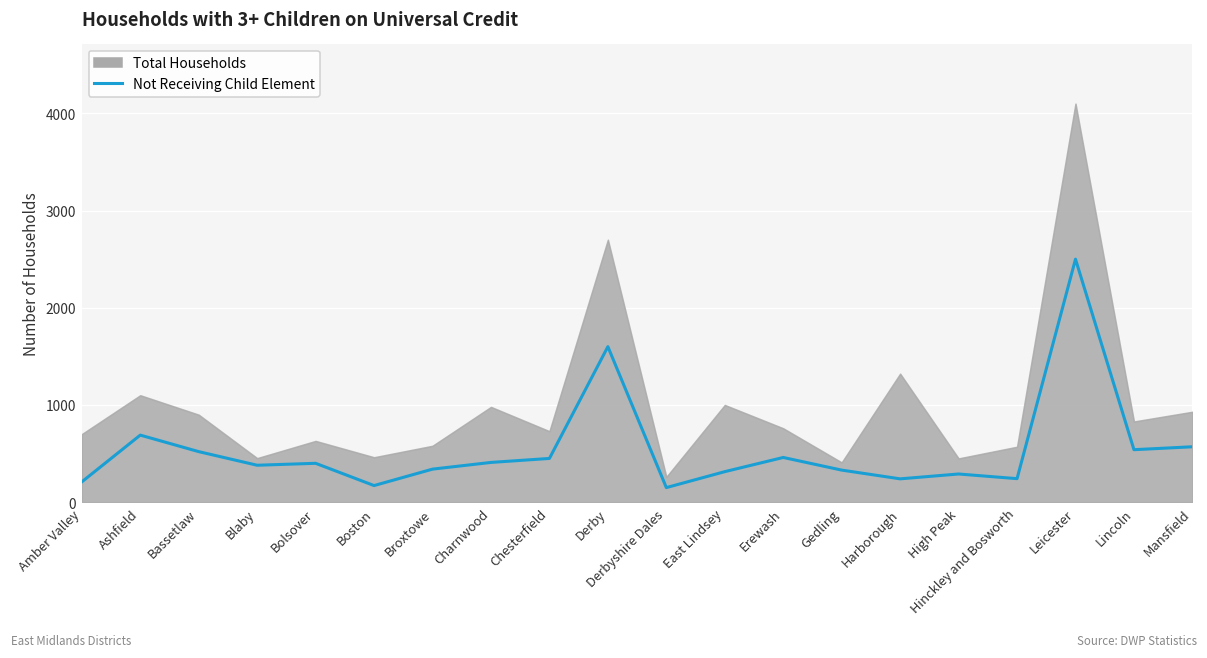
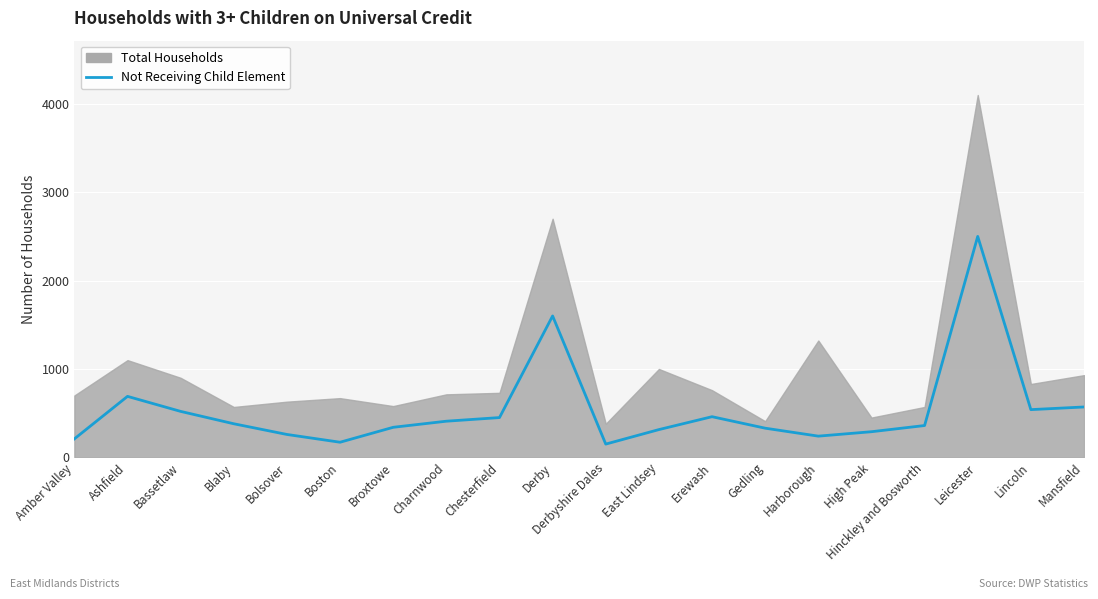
Total Households, Blaby: 500 -> 600
Not Receiving Child Element, Bolsover: 400 -> 300
Total Households, Boston: 500 -> 700
Total Households, Charnwood: 1000 -> 700
Total Households, Derbyshire Dales: 300 -> 400
Not Receiving Child Element, Hinckley and Bosworth: 200 -> 400
